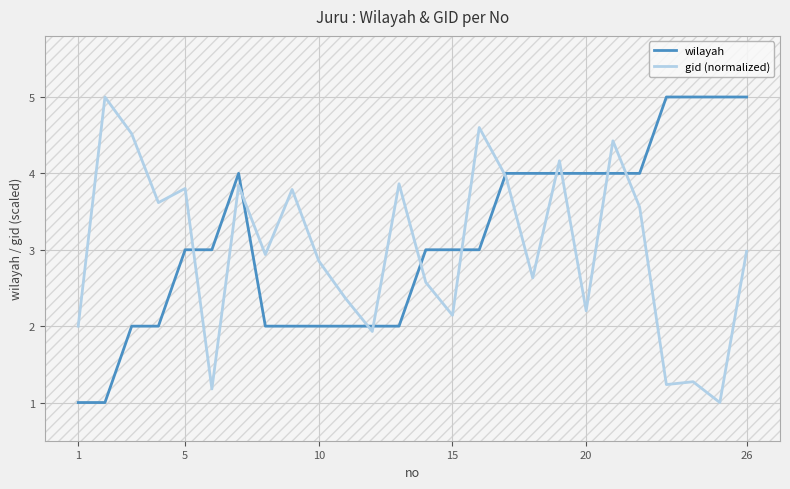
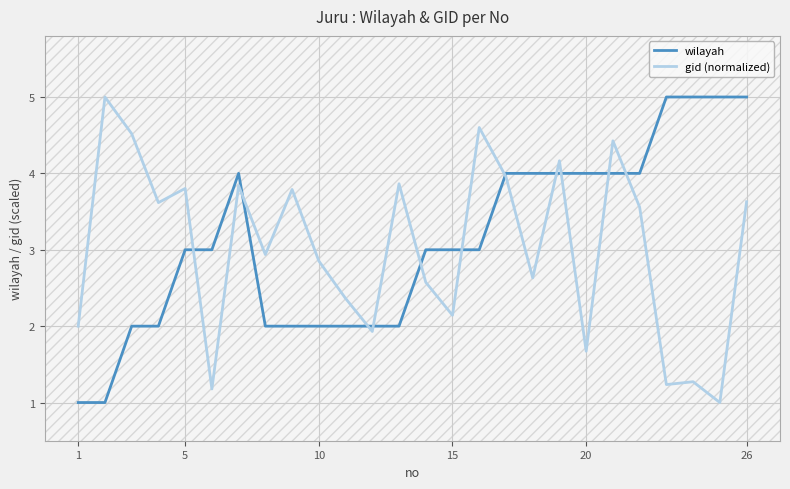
gid (normalized), 20: 2.2 -> 1.7
gid (normalized), 26: 3.0 -> 3.6
